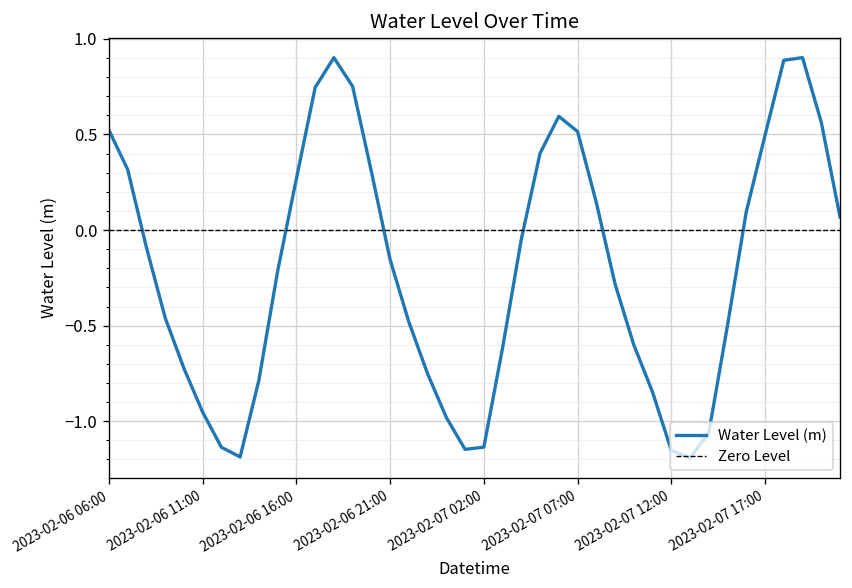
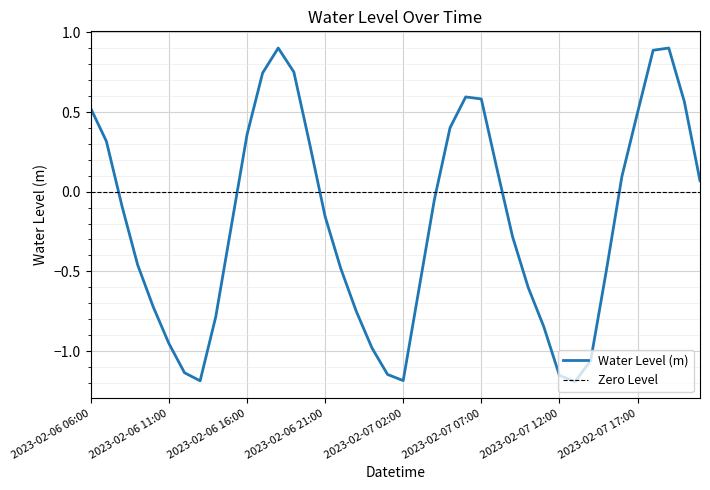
2023-02-06 16:00: 0.27 -> 0.36
2023-02-07 02:00: -1.14 -> -1.19
2023-02-07 07:00: 0.52 -> 0.58
